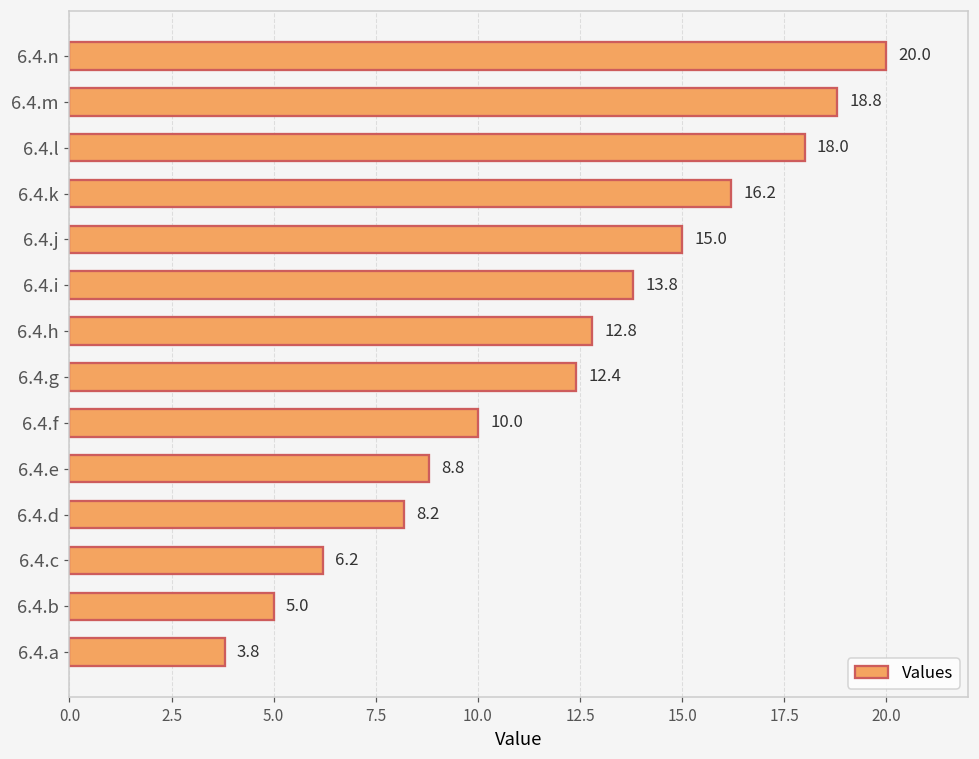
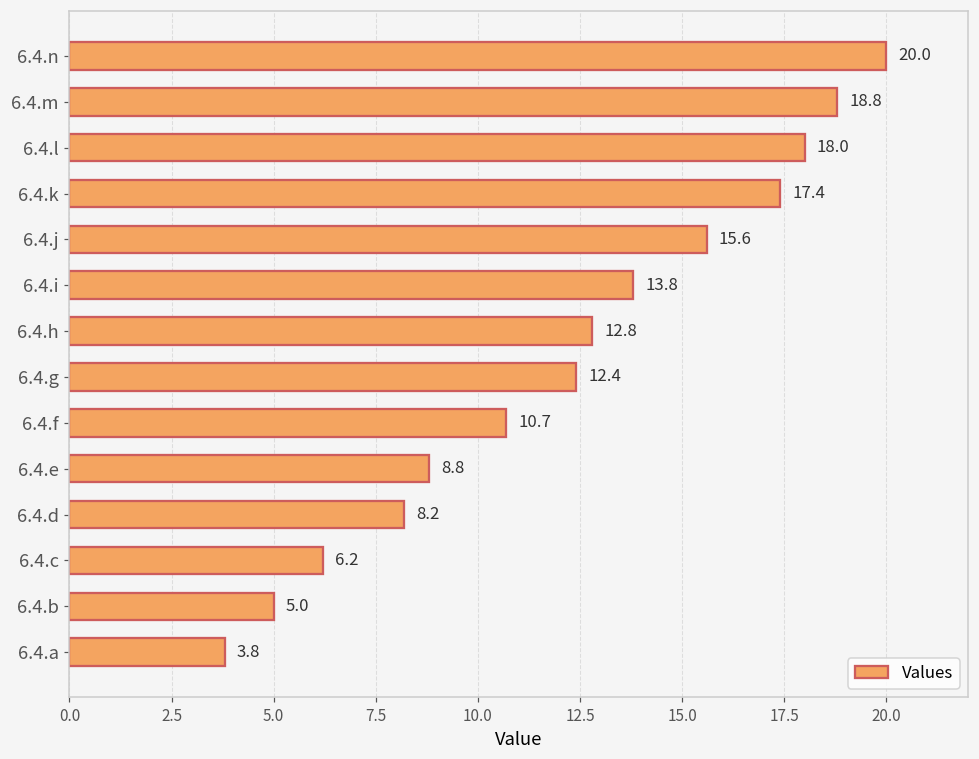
6.4.k: 16.2 -> 17.4
6.4.j: 15.0 -> 15.6
6.4.f: 10.0 -> 10.7
